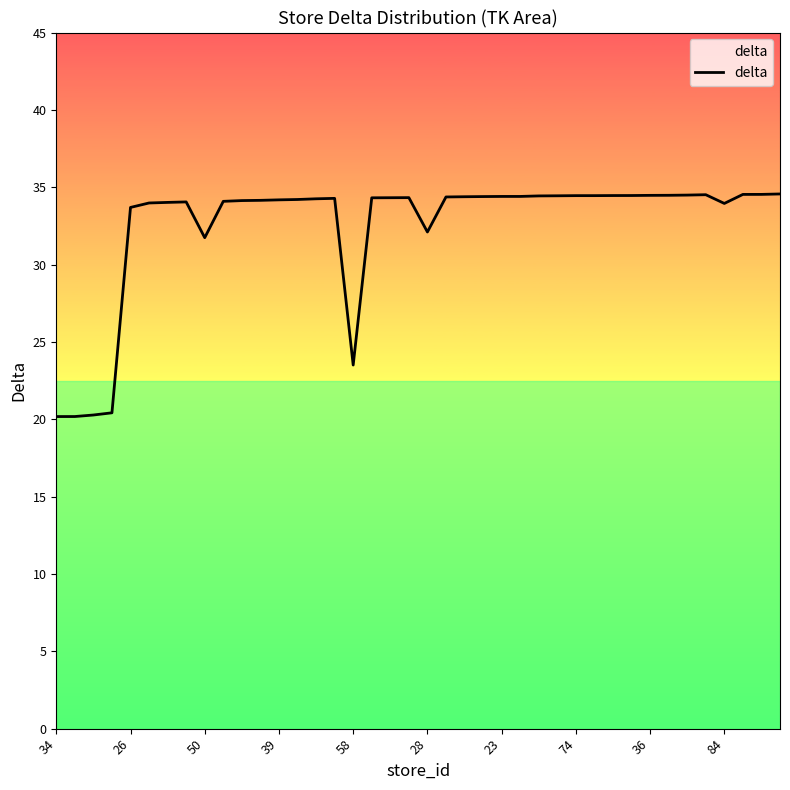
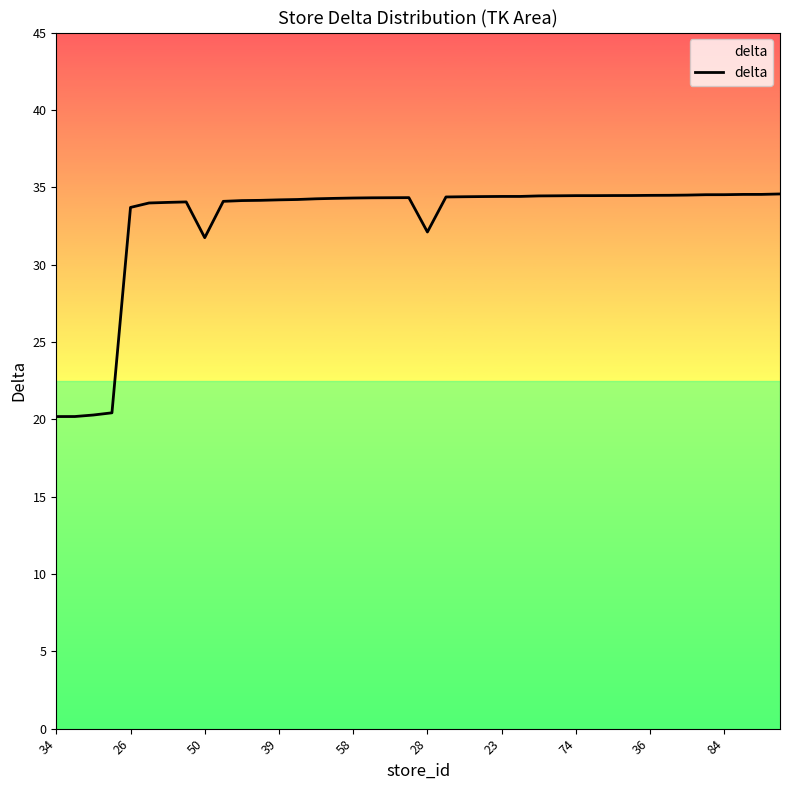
58: 23.5 -> 34.3
84: 34.0 -> 34.5
